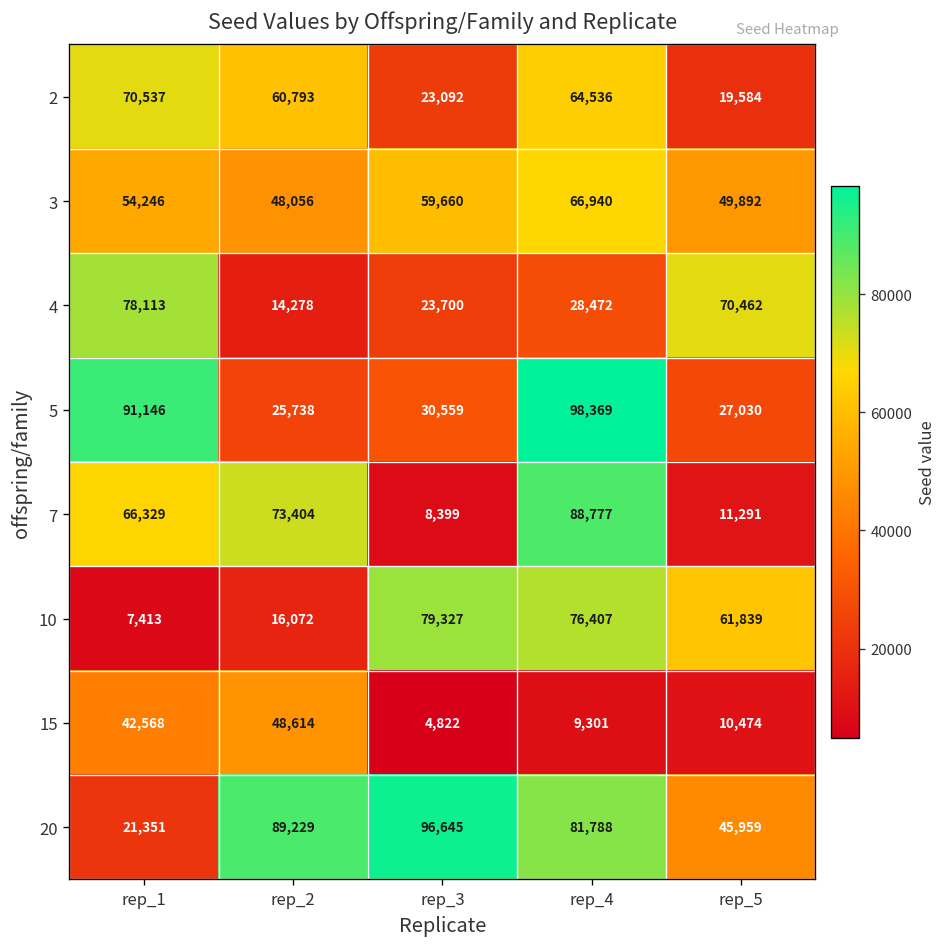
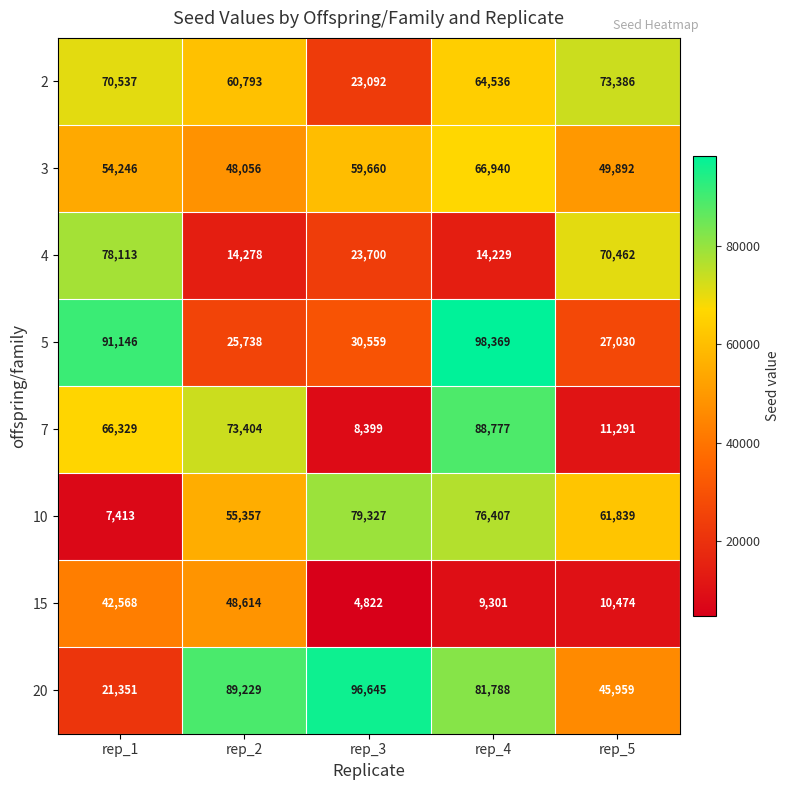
2, rep_5: 19,584 -> 73,386
4, rep_4: 28,472 -> 14,229
10, rep_2: 16,072 -> 55,357
